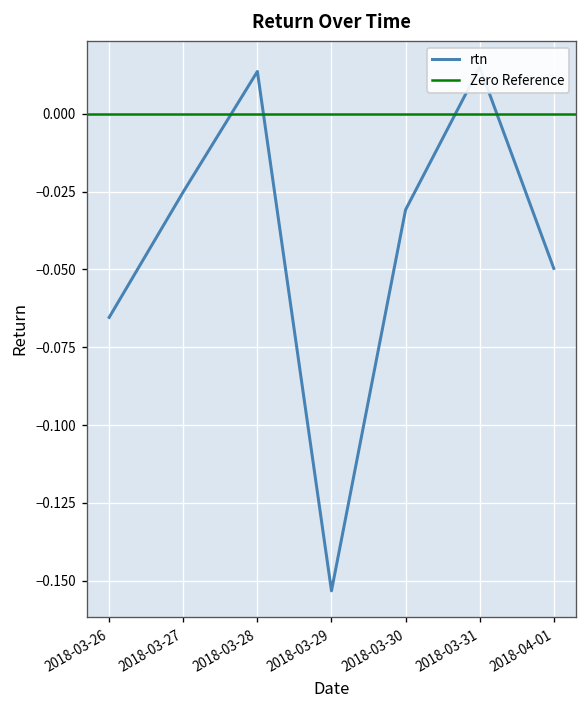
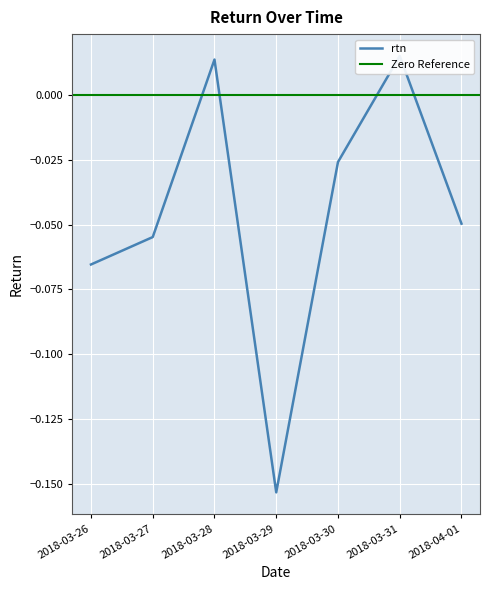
2018-03-27: -0.025 -> -0.055
2018-03-30: -0.031 -> -0.026
